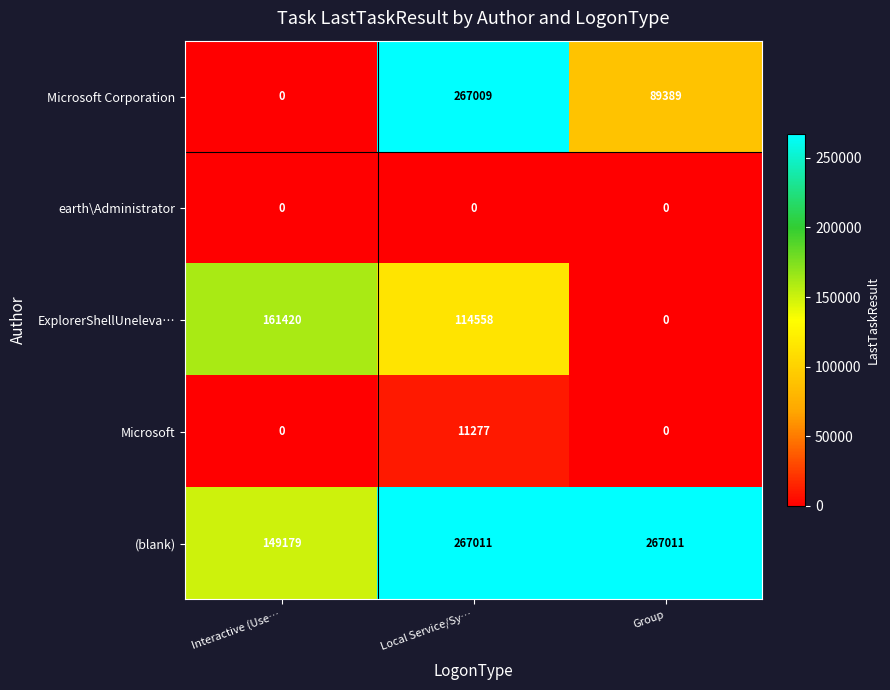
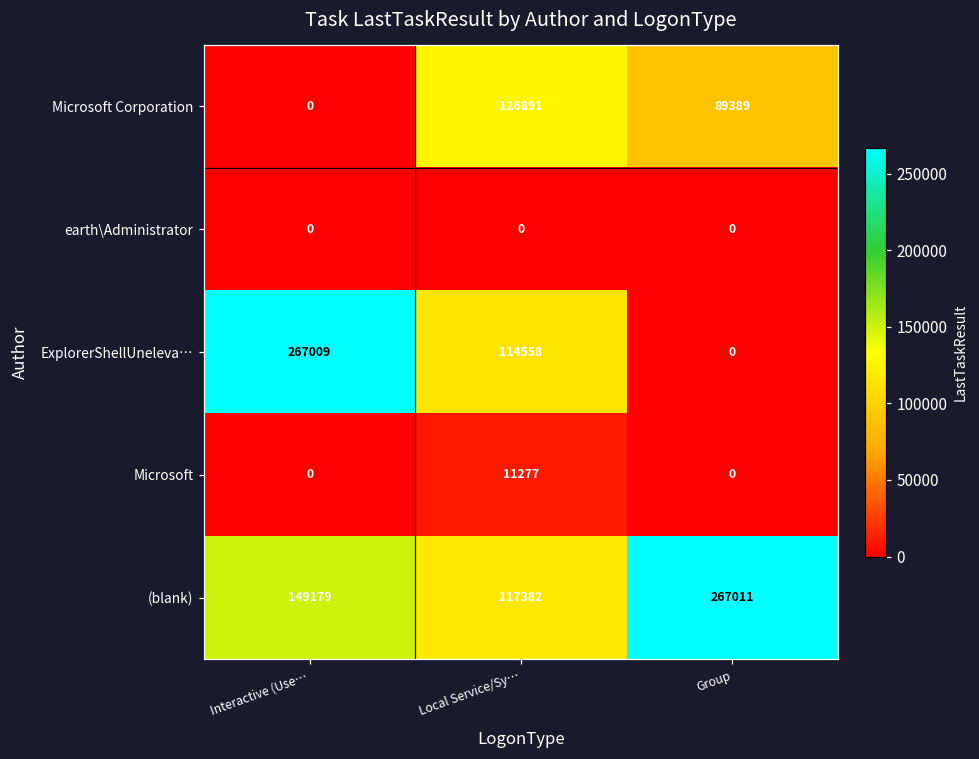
Microsoft Corporation, Local Service/Sy…: 267009 -> 126891
ExplorerShellUneleva…, Interactive (Use…: 161420 -> 267009
(blank), Local Service/Sy…: 267011 -> 117382
